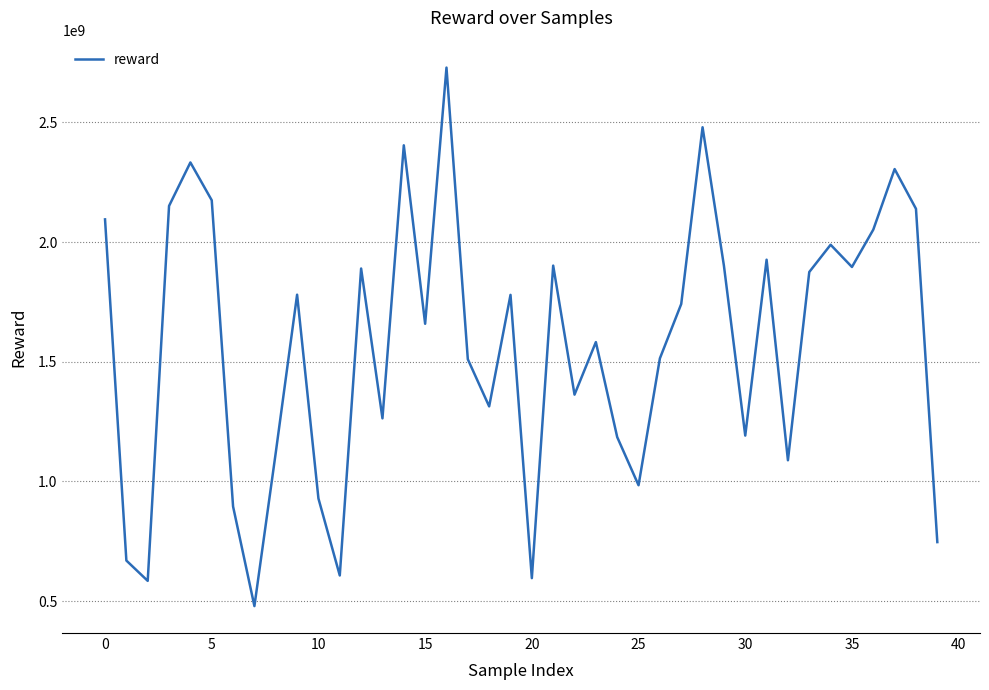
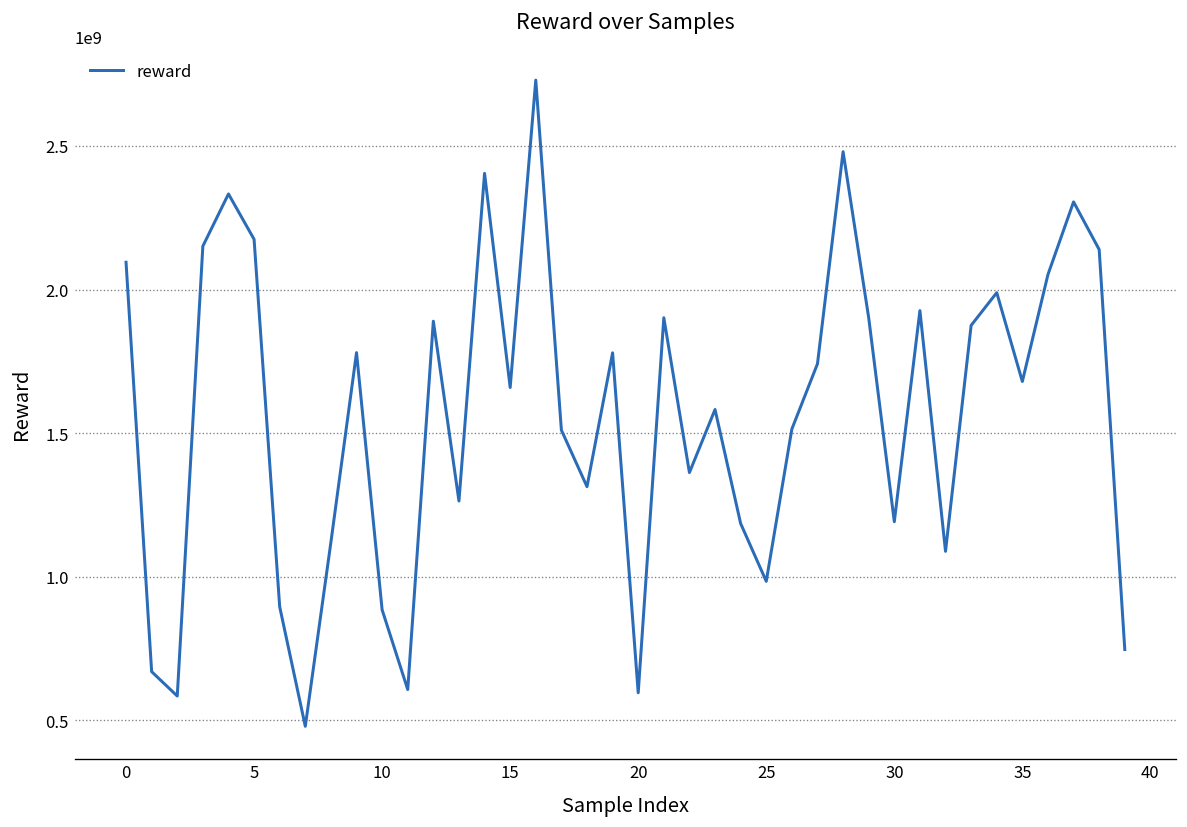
10: 930000000 -> 890000000
35: 1900000000 -> 1680000000
